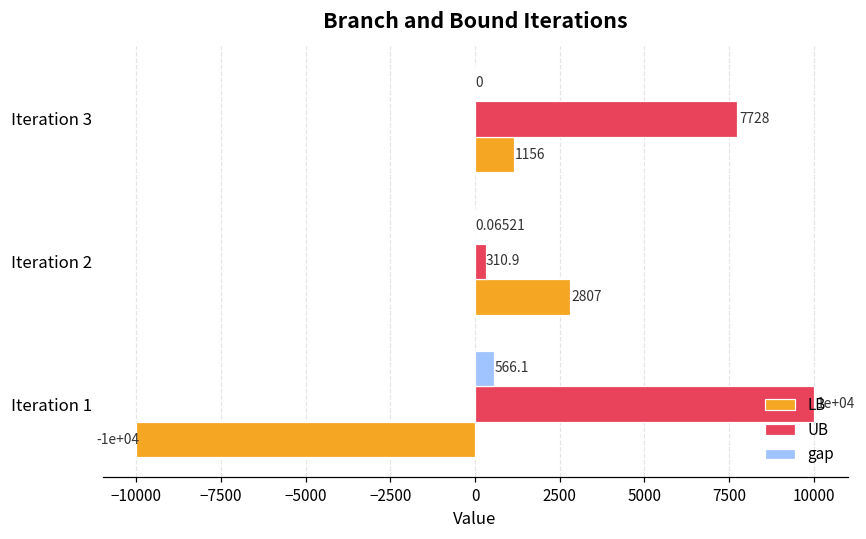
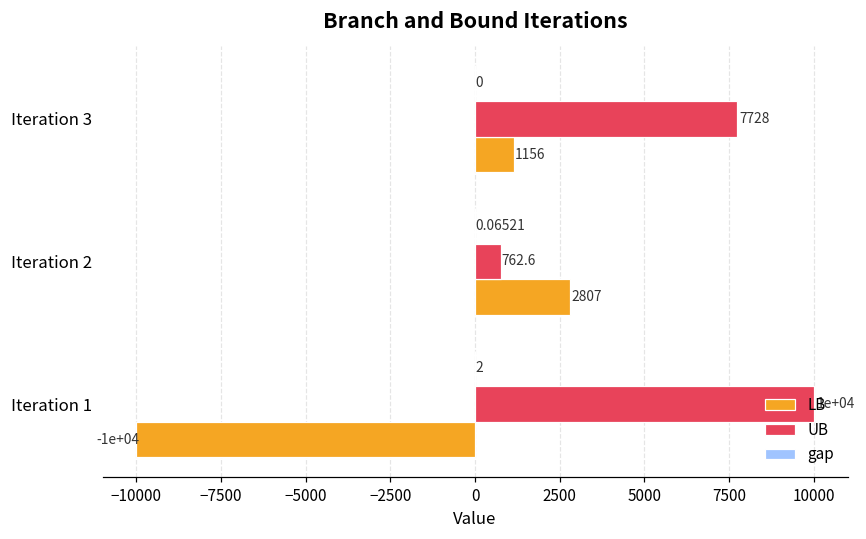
UB, Iteration 2: 310.9 -> 762.6
gap, Iteration 1: 566.1 -> 2
